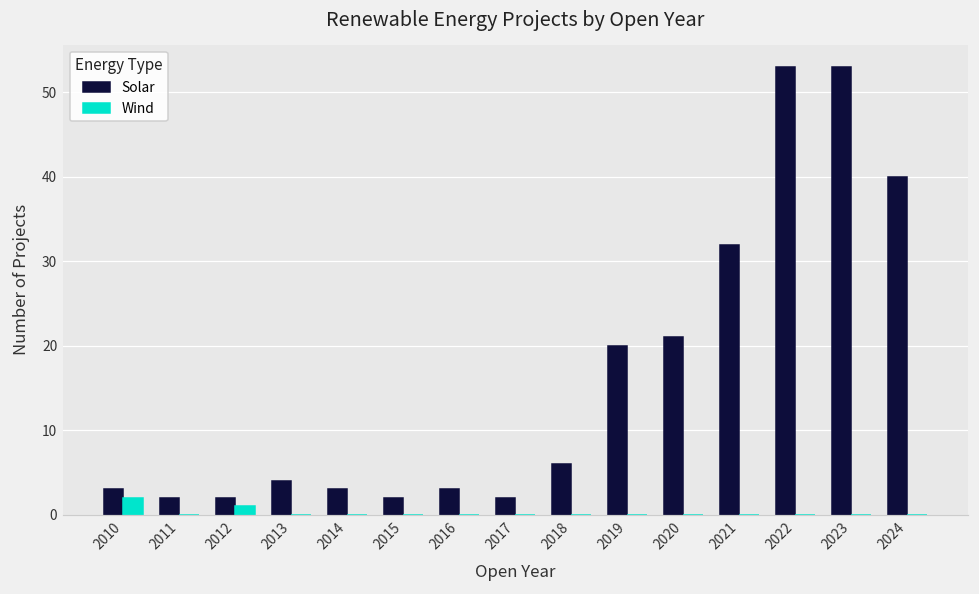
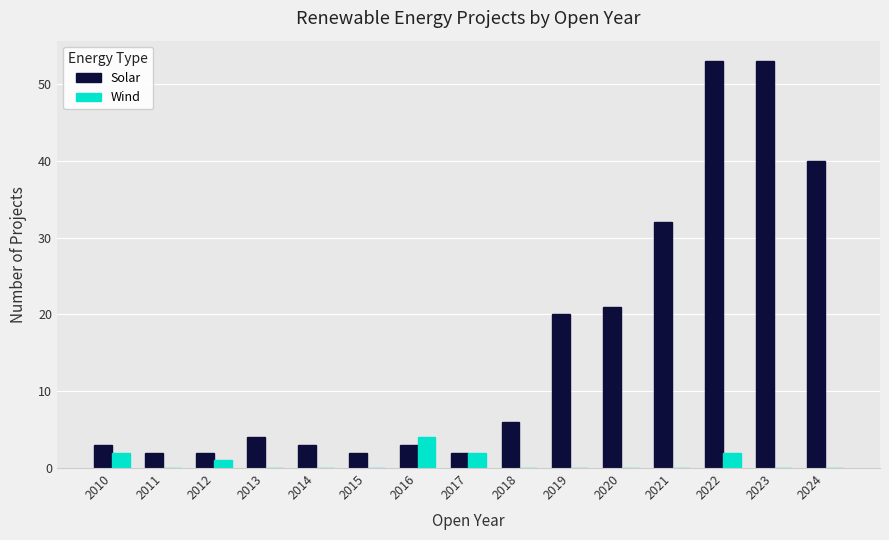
Wind, 2016: 0 -> 4
Wind, 2017: 0 -> 2
Wind, 2022: 0 -> 2
